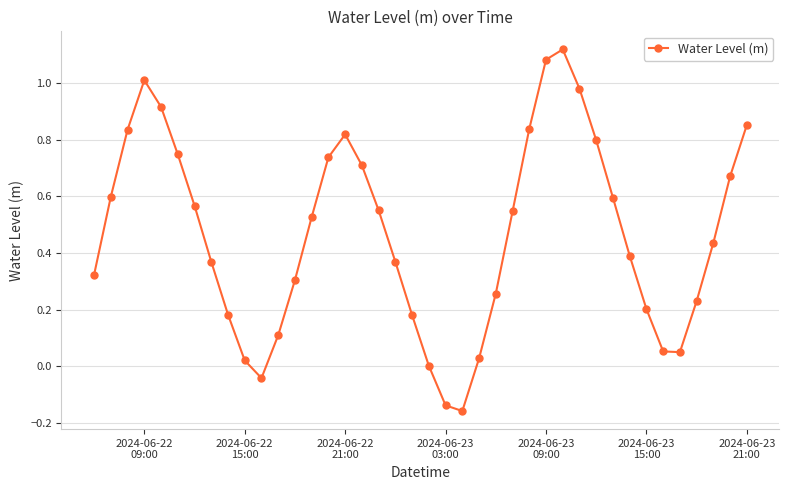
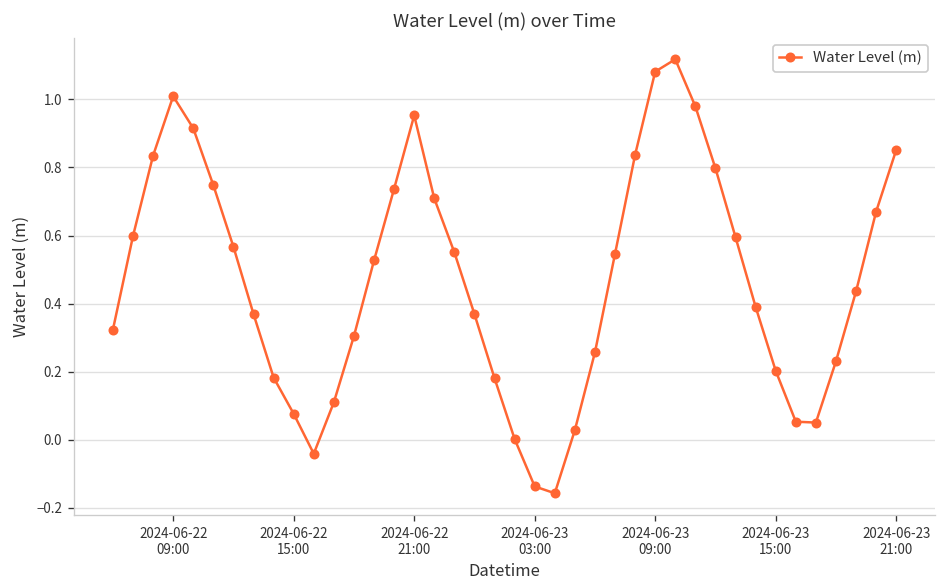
2024-06-22 15:00: 0.02 -> 0.08
2024-06-22 21:00: 0.82 -> 0.95
